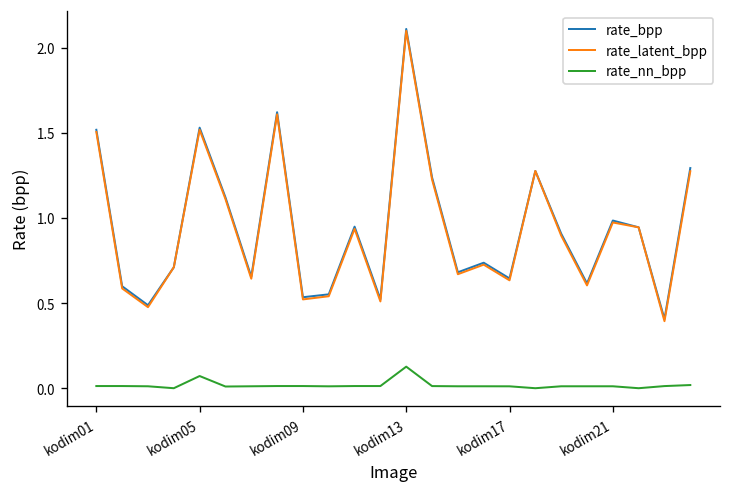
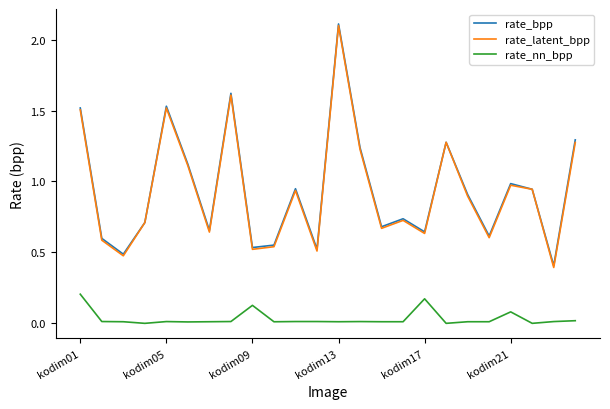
rate_nn_bpp, kodim01: 0.01 -> 0.21
rate_nn_bpp, kodim05: 0.07 -> 0.01
rate_nn_bpp, kodim09: 0.01 -> 0.13
rate_nn_bpp, kodim13: 0.13 -> 0.01
rate_nn_bpp, kodim17: 0.01 -> 0.17
rate_nn_bpp, kodim21: 0.01 -> 0.08
